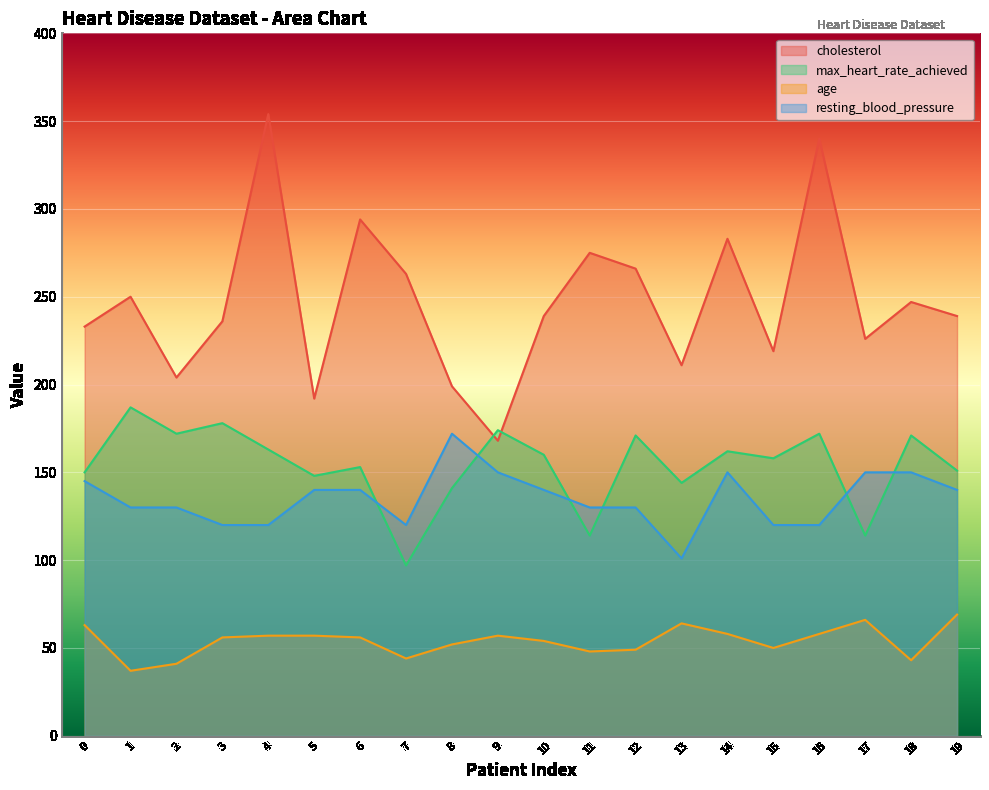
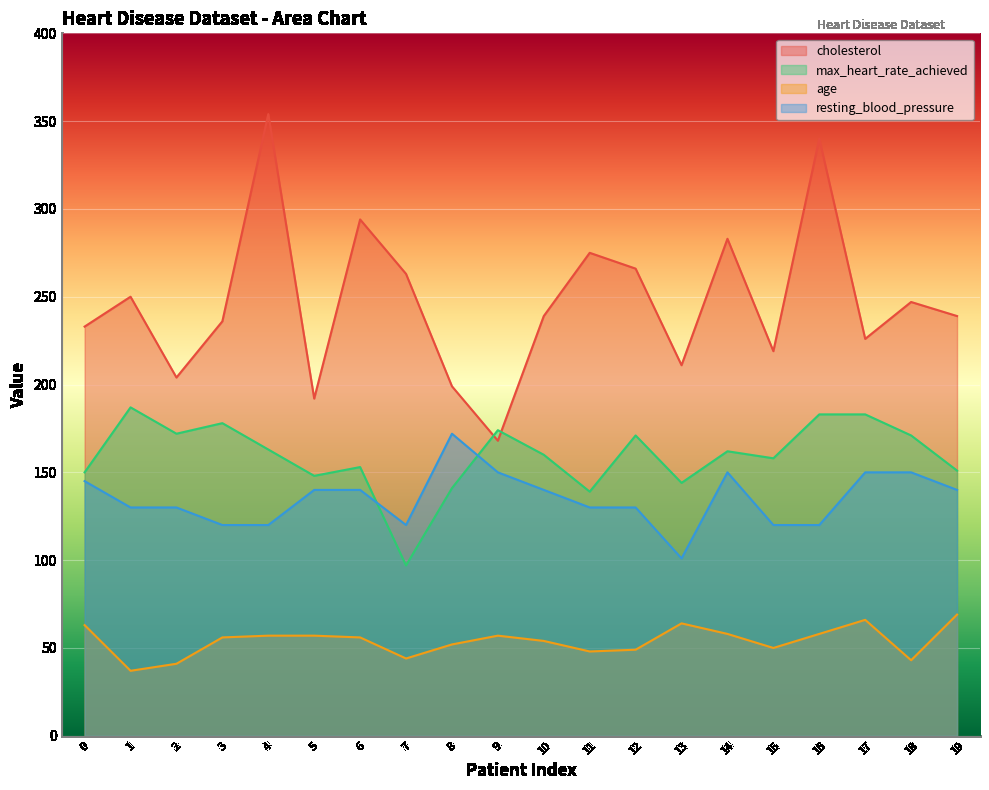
max_heart_rate_achieved, 11: 114 -> 139
max_heart_rate_achieved, 16: 172 -> 183
max_heart_rate_achieved, 17: 114 -> 183
